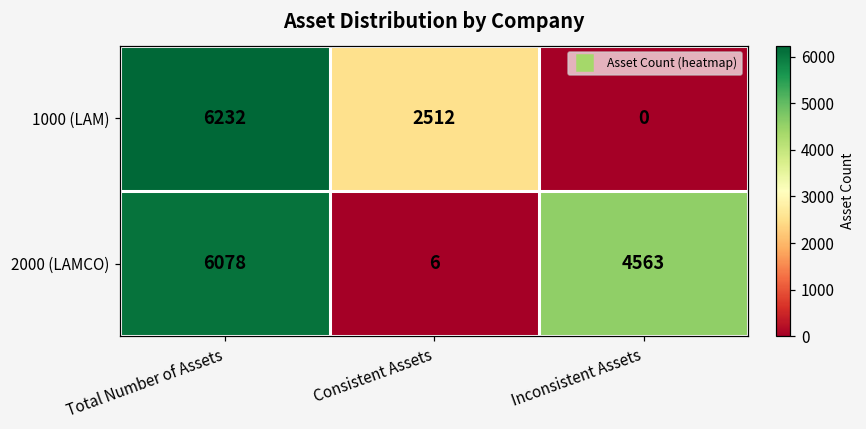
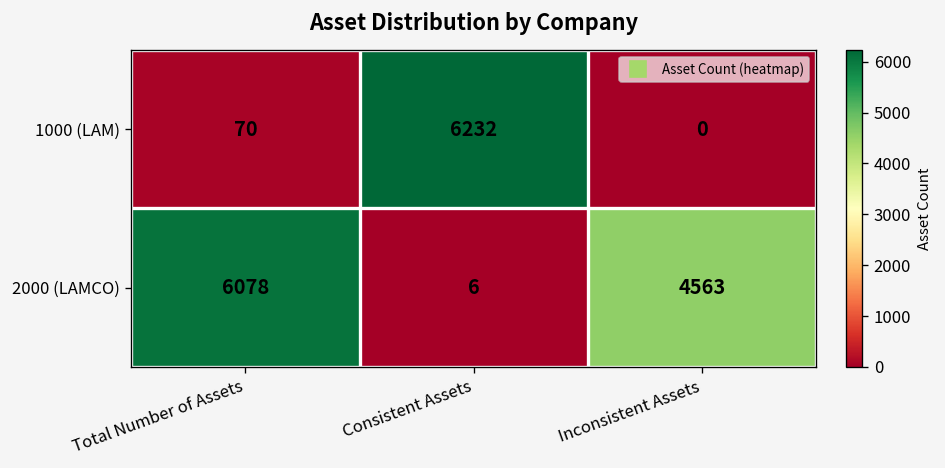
1000 (LAM), Total Number of Assets: 6232 -> 70
1000 (LAM), Consistent Assets: 2512 -> 6232
